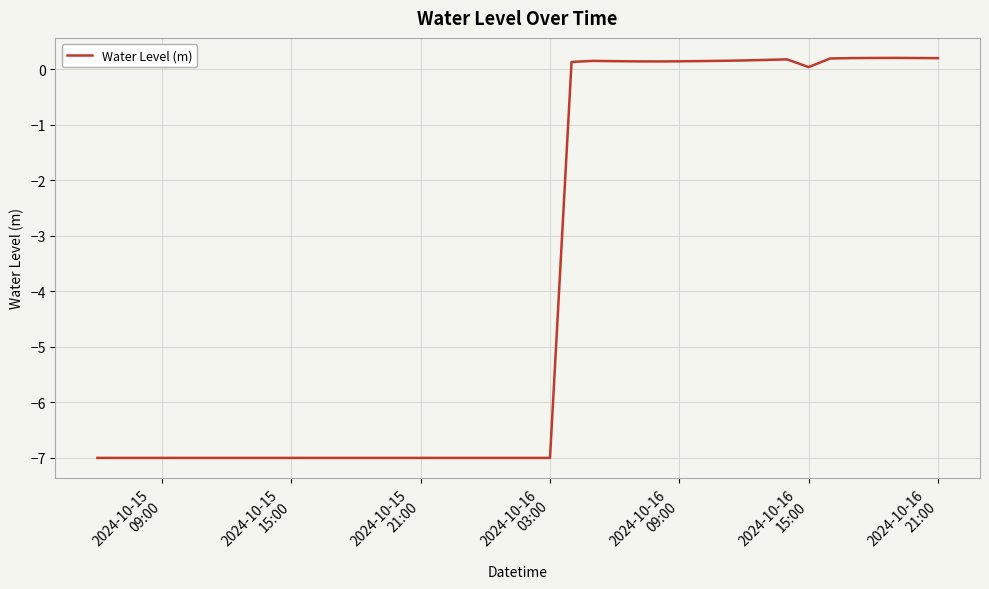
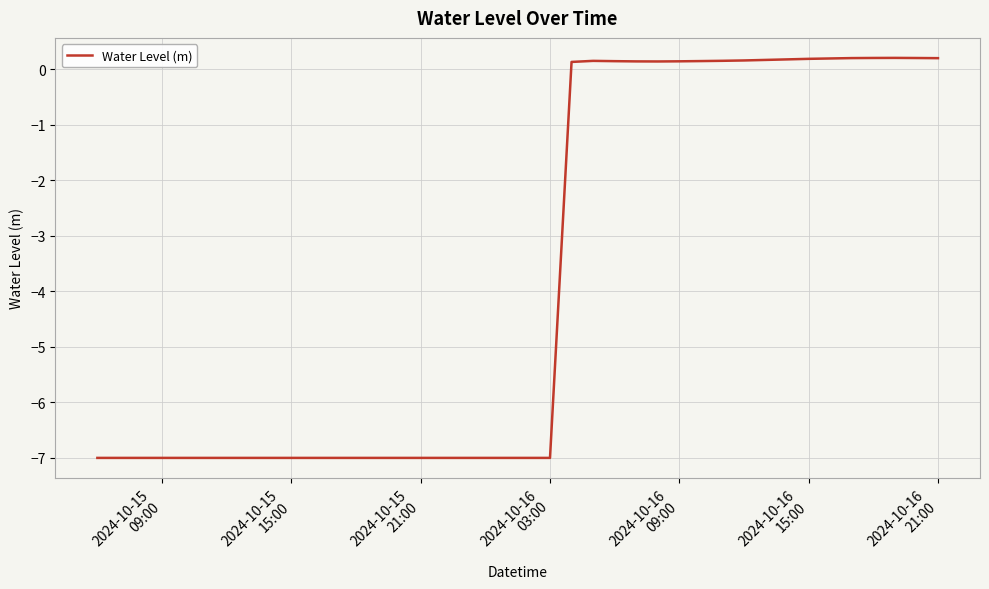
2024-10-16 15:00: 0.0 -> 0.2
